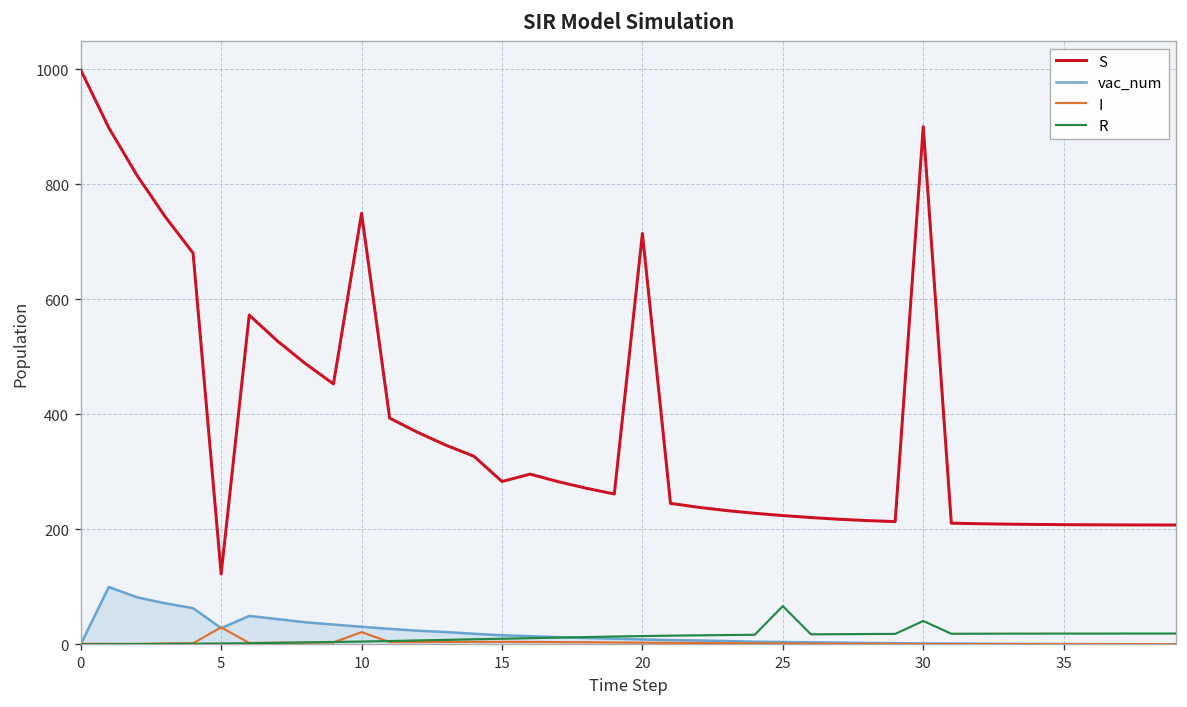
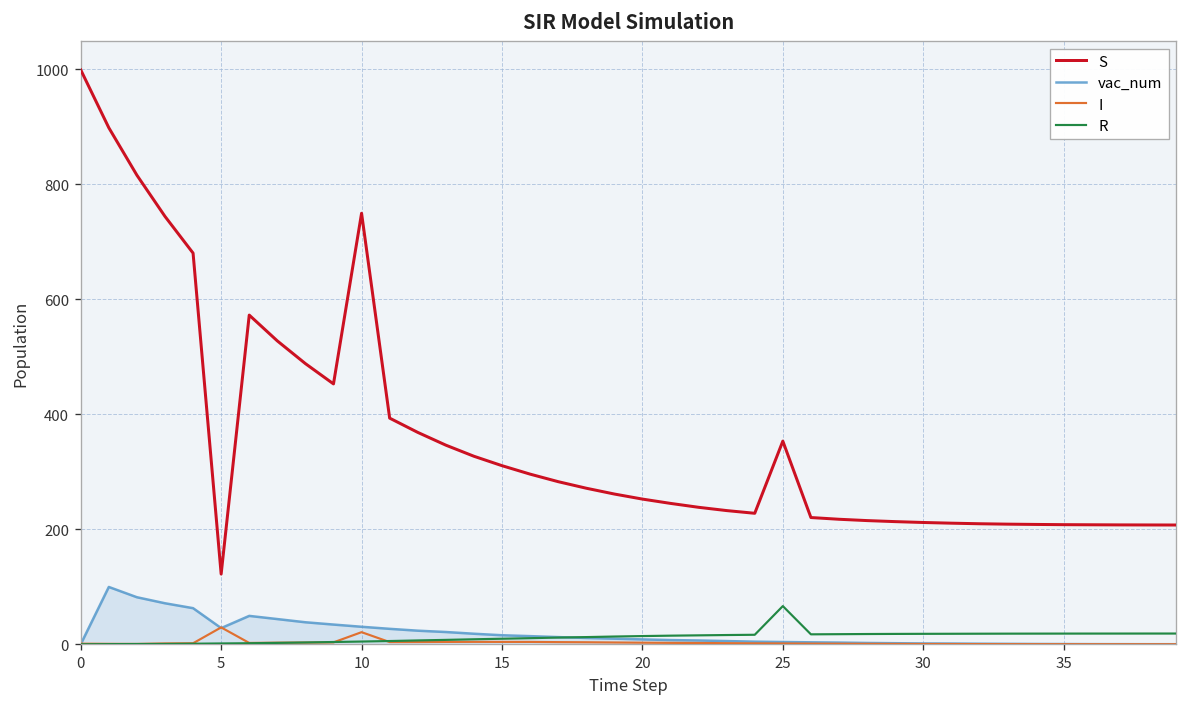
S, 15: 280 -> 310
S, 20: 710 -> 250
S, 25: 220 -> 350
S, 30: 900 -> 210
R, 30: 40 -> 20
